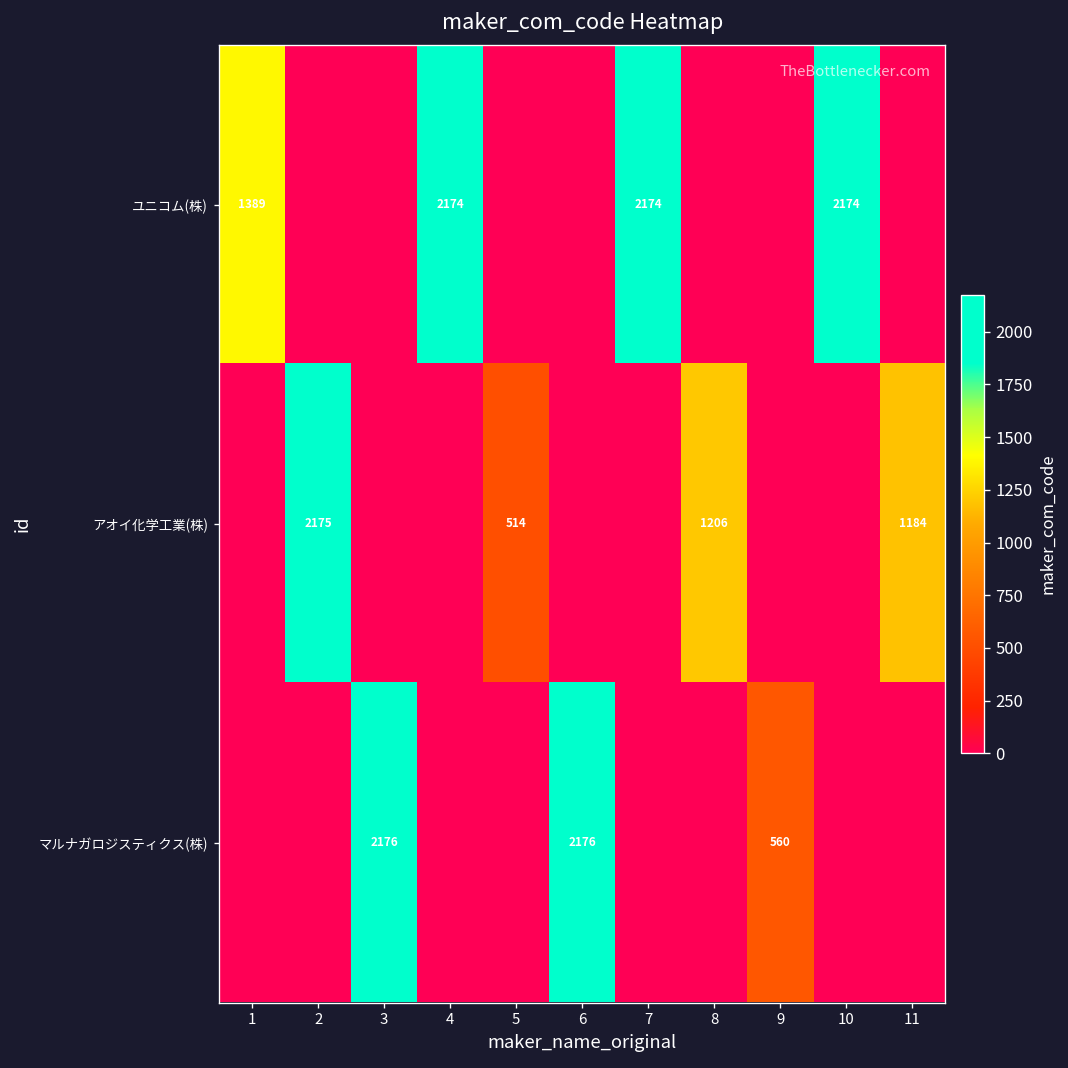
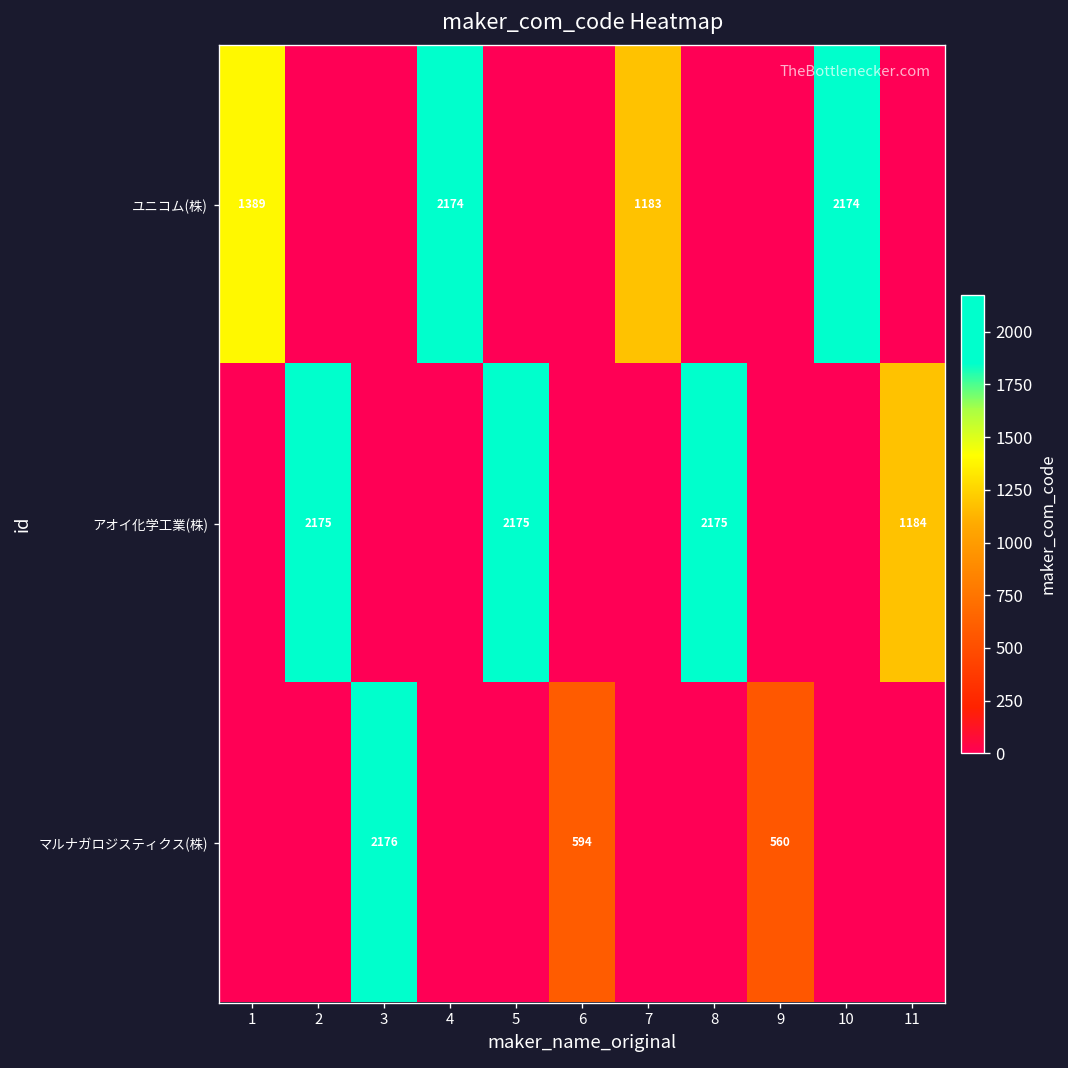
ユニコム(株), 7: 2174 -> 1183
アオイ化学工業(株), 5: 514 -> 2175
アオイ化学工業(株), 8: 1206 -> 2175
マルナガロジスティクス(株), 6: 2176 -> 594
